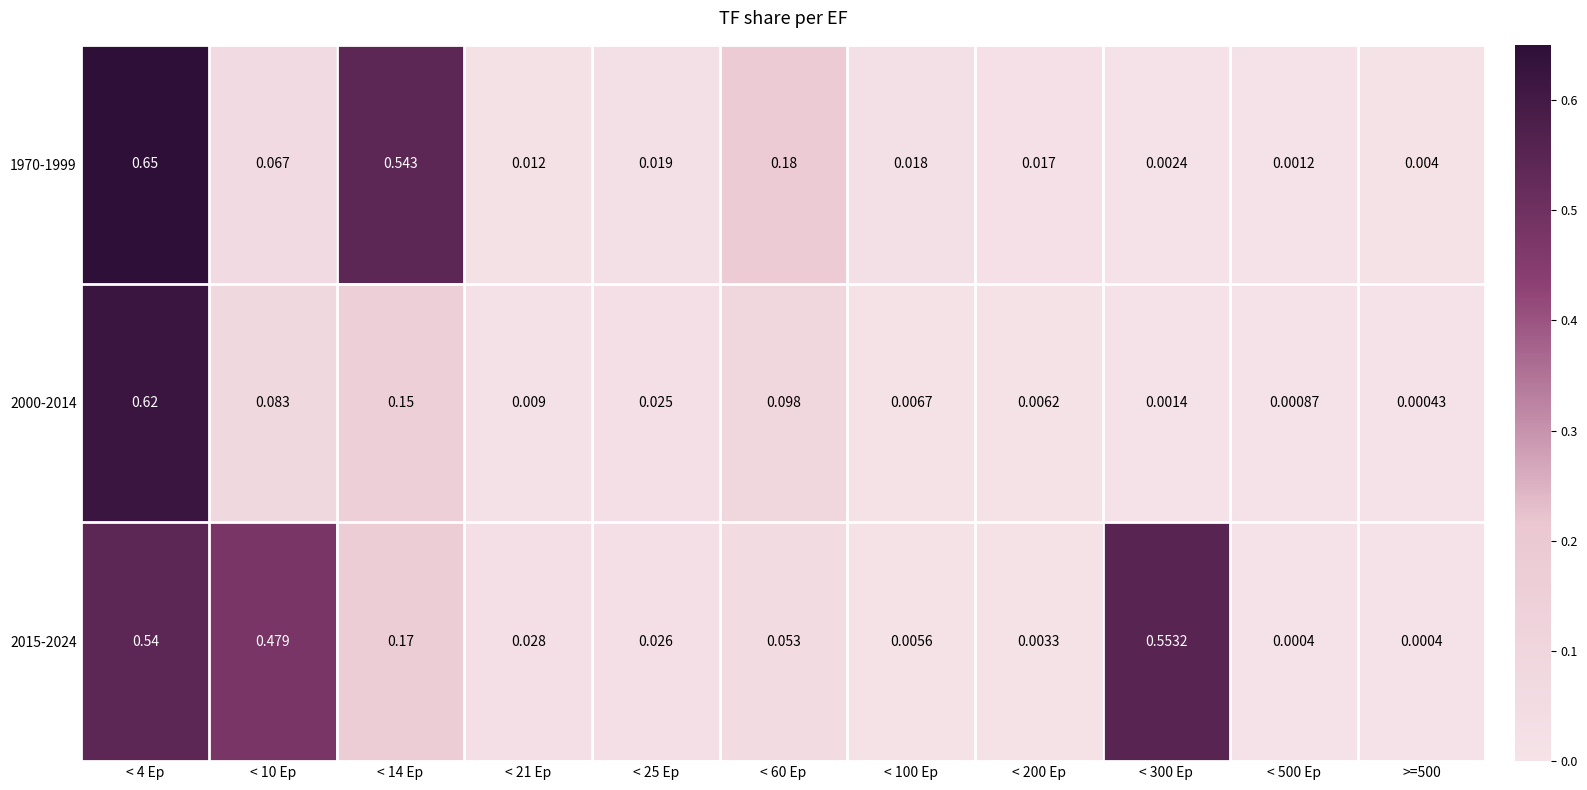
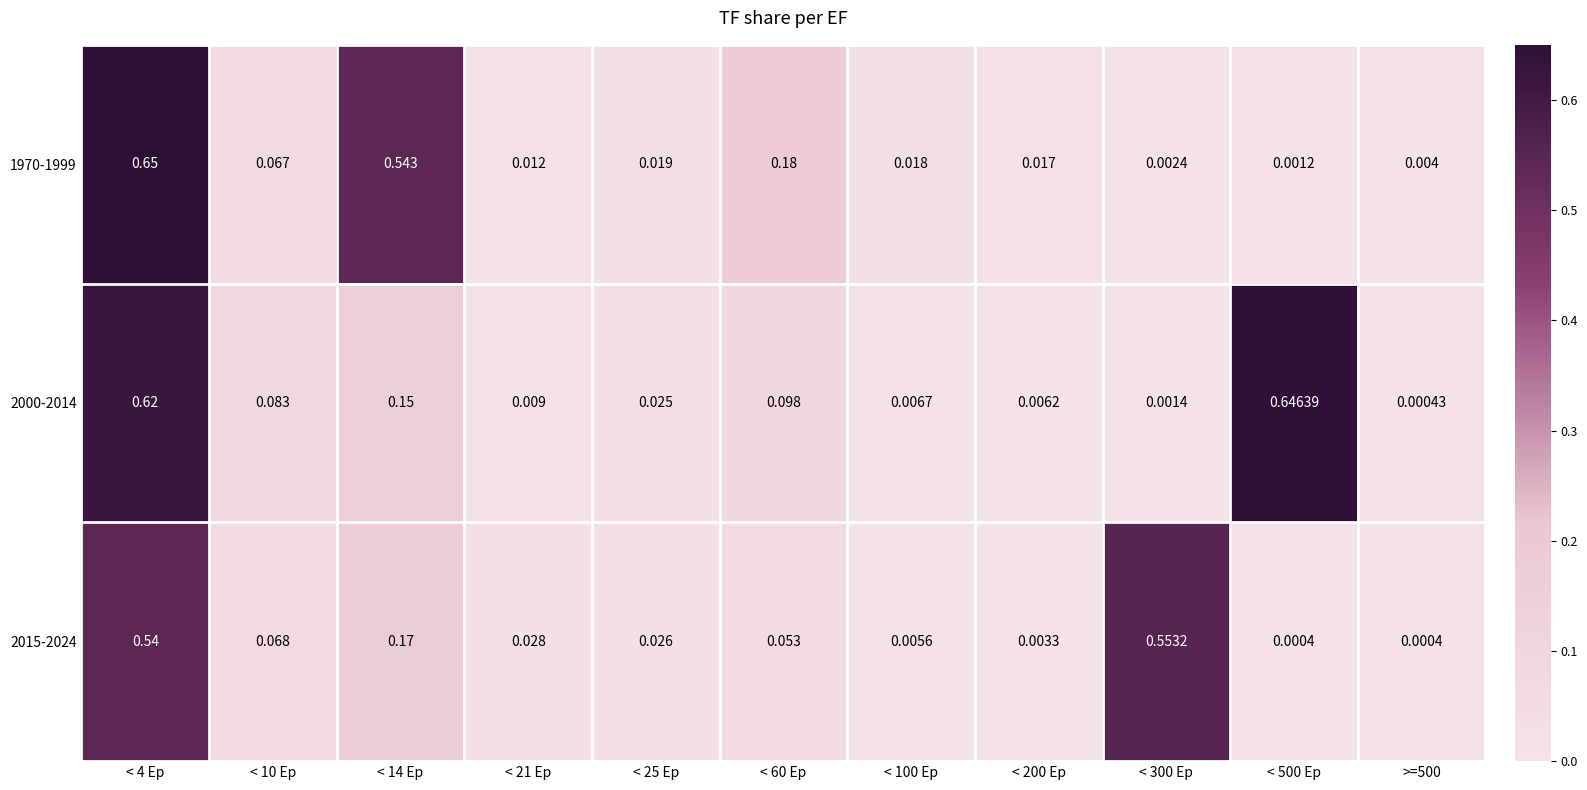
2000-2014, < 500 Ep: 0.00087 -> 0.64639
2015-2024, < 10 Ep: 0.479 -> 0.068
